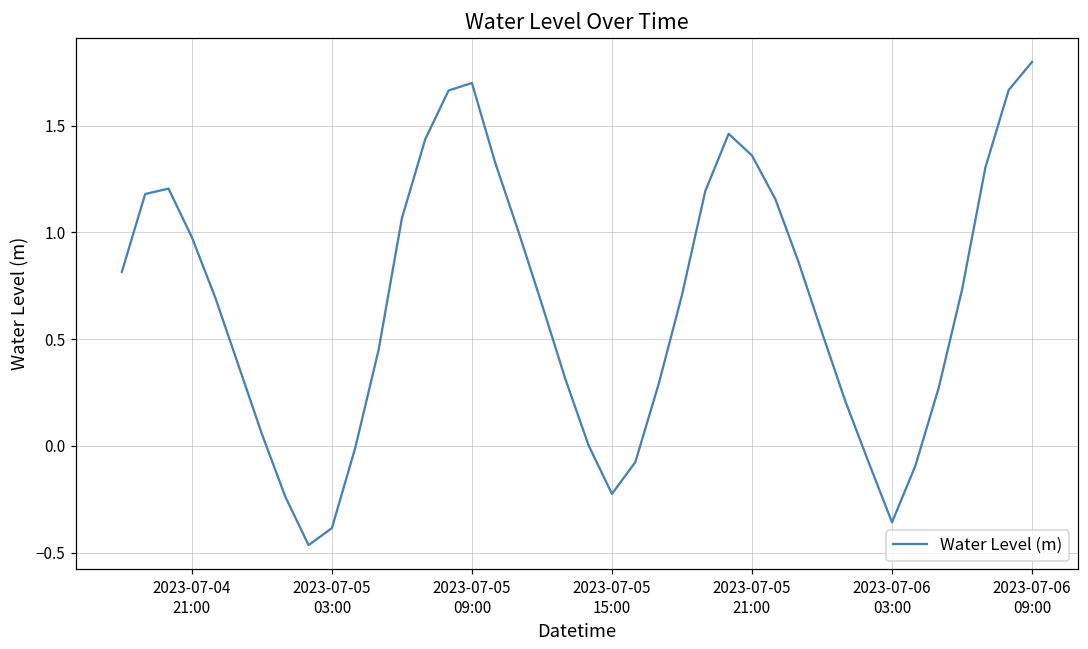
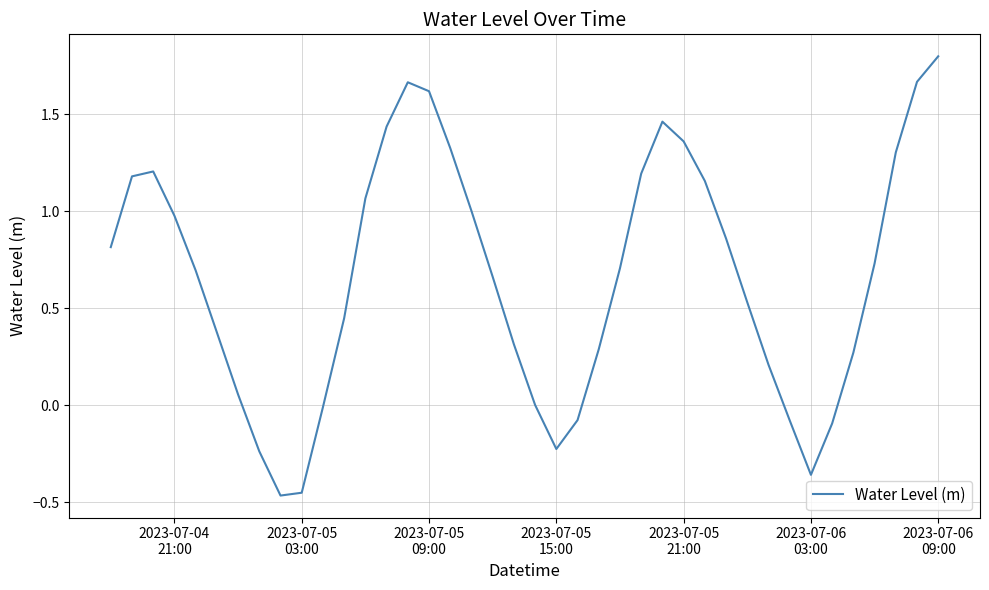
2023-07-05 03:00: -0.39 -> -0.45
2023-07-05 09:00: 1.70 -> 1.62
